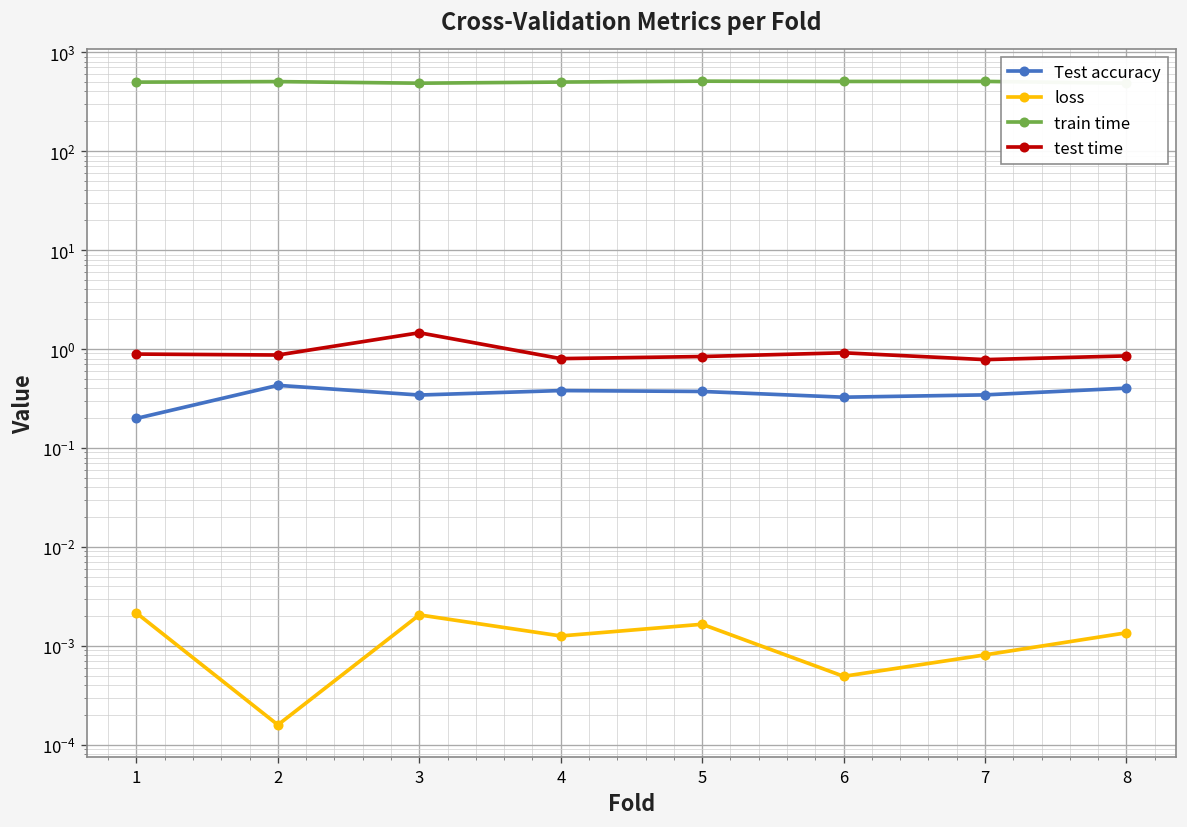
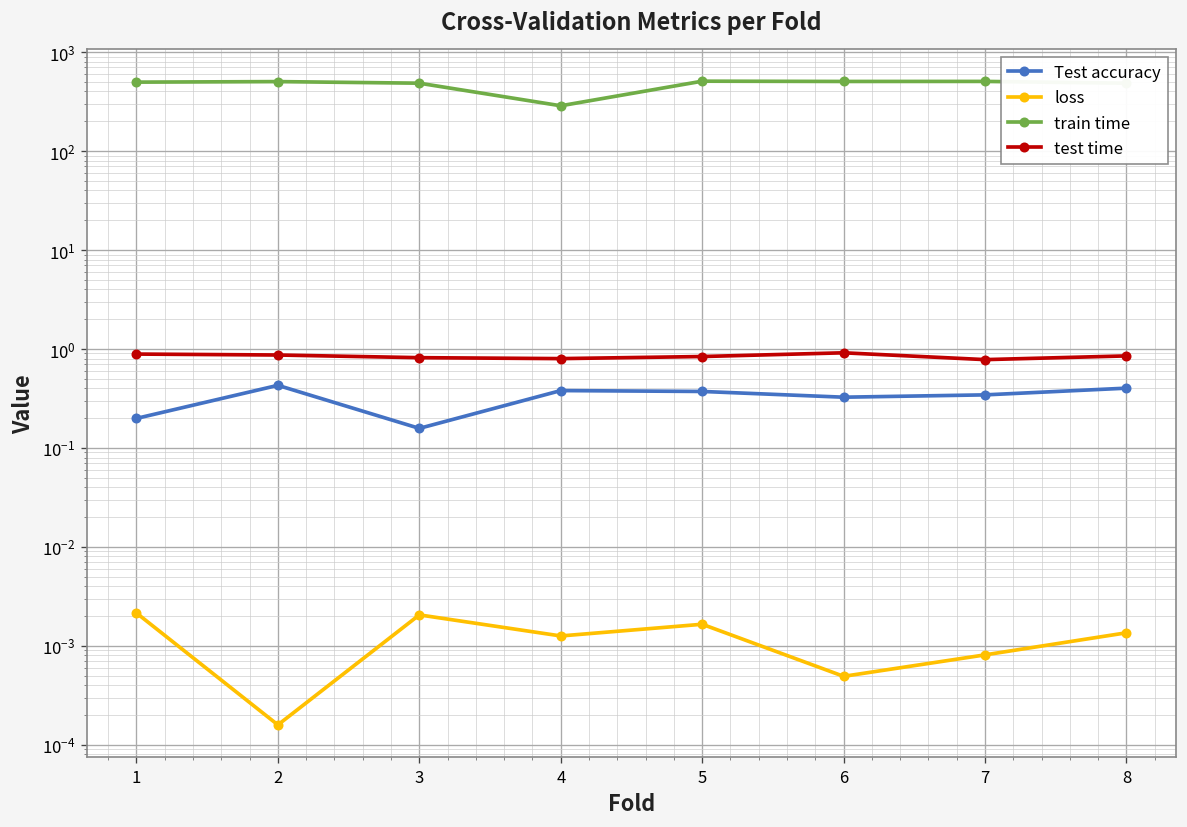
Test accuracy, 3: 0.34 -> 0.16
test time, 3: 1.5 -> 0.8
train time, 4: 500 -> 290
